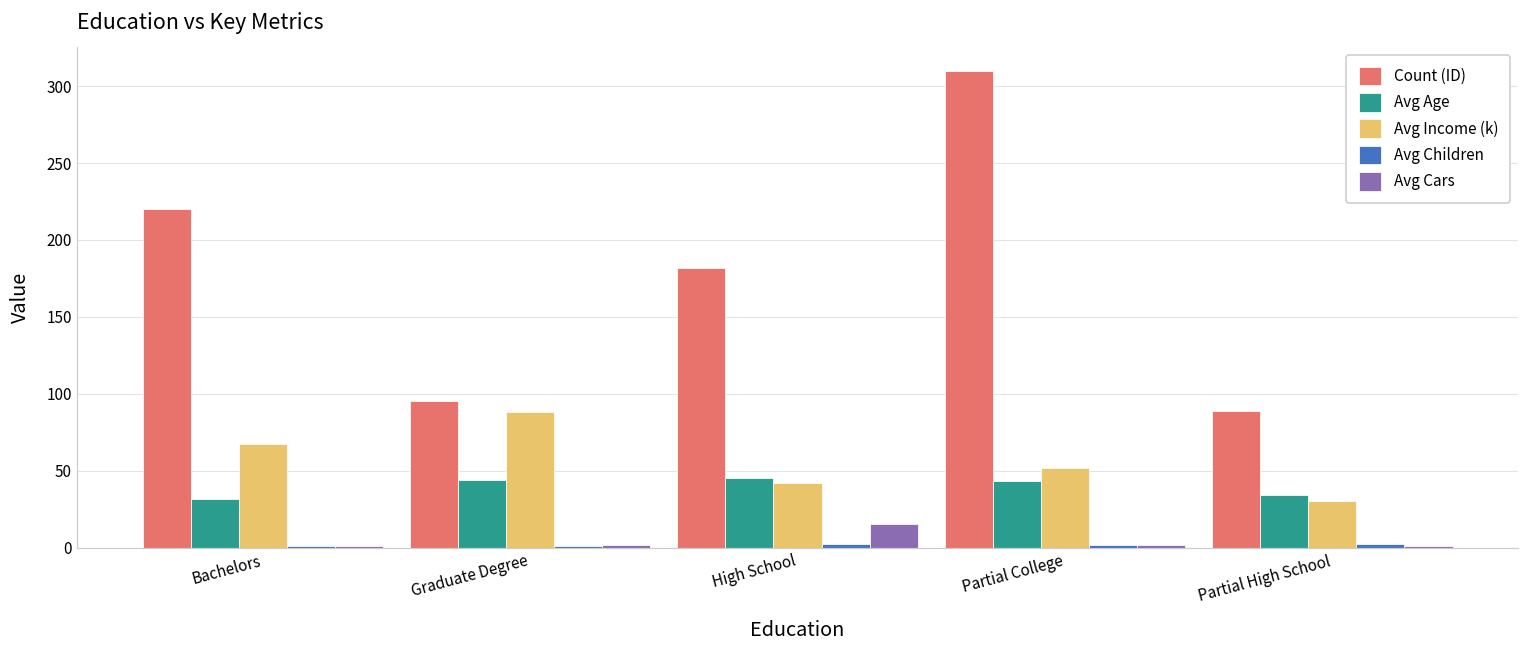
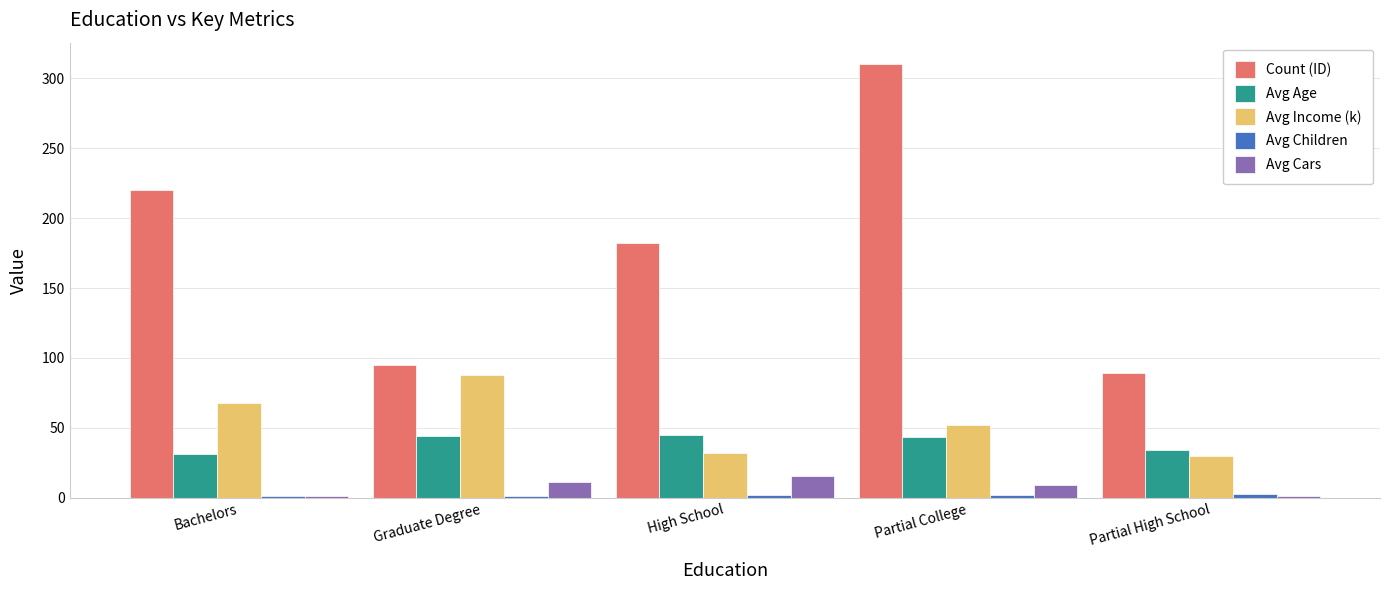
Avg Cars, Graduate Degree: 2 -> 11
Avg Income (k), High School: 42 -> 32
Avg Cars, Partial College: 1 -> 9
